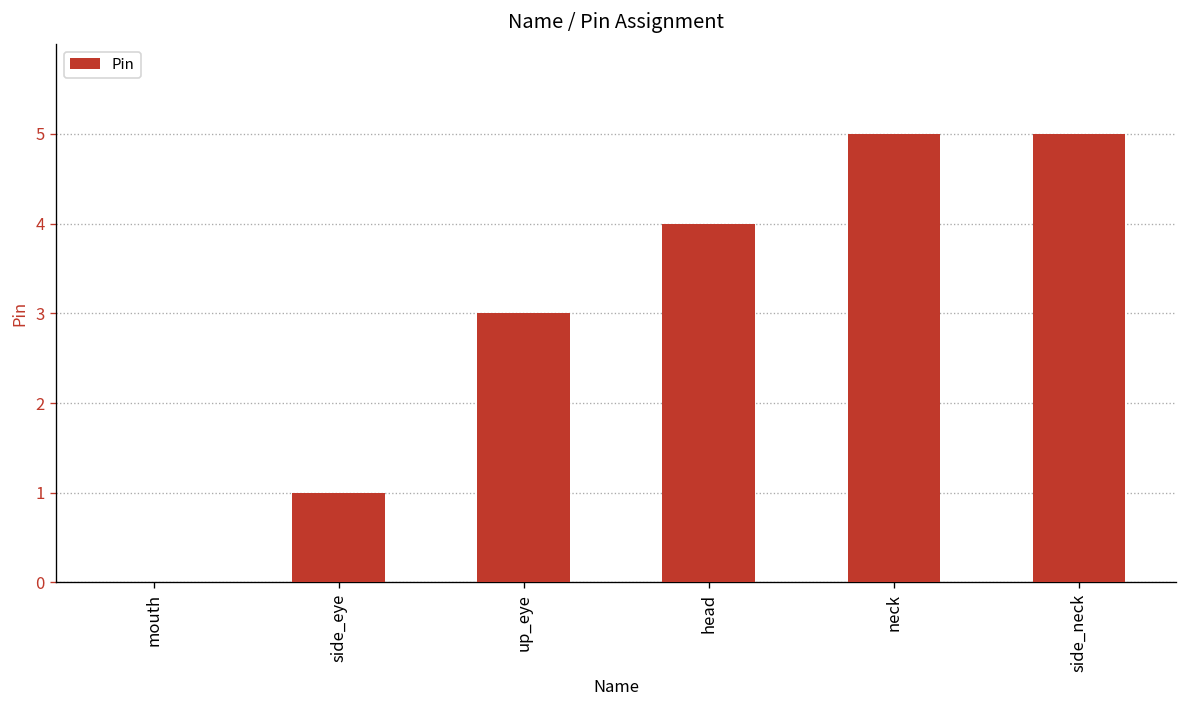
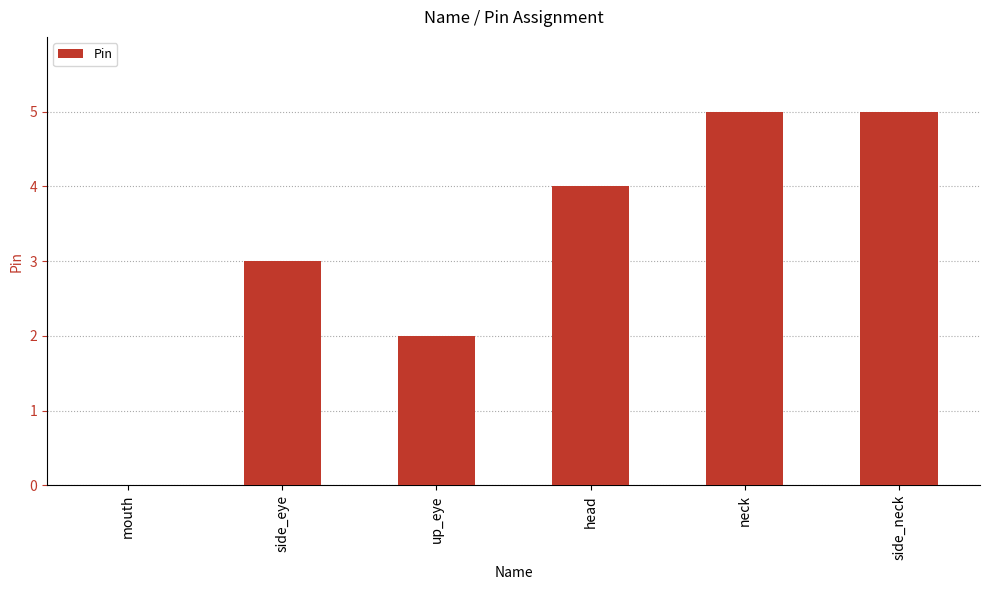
side_eye: 1 -> 3
up_eye: 3 -> 2
